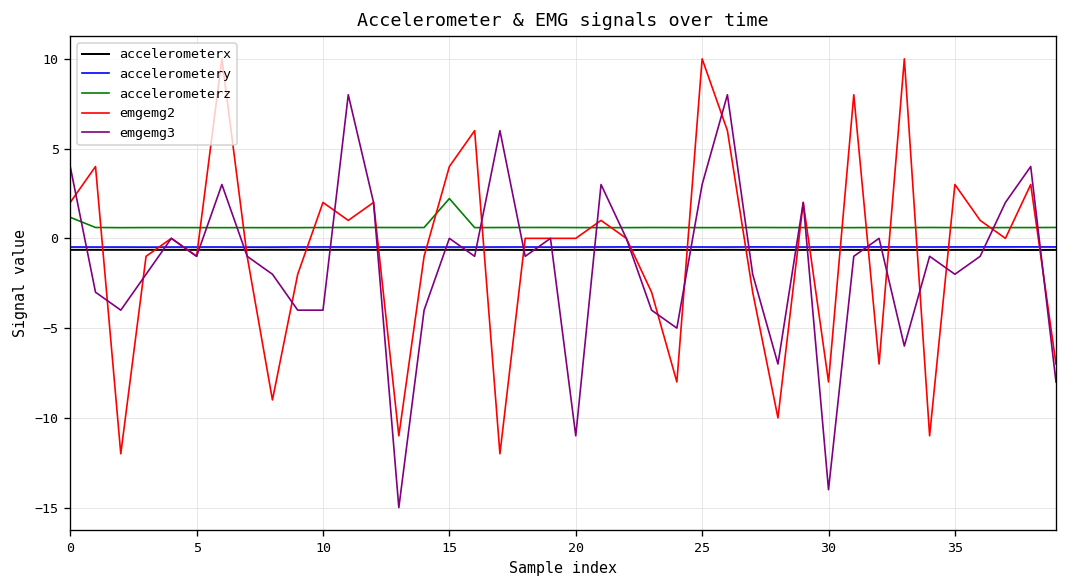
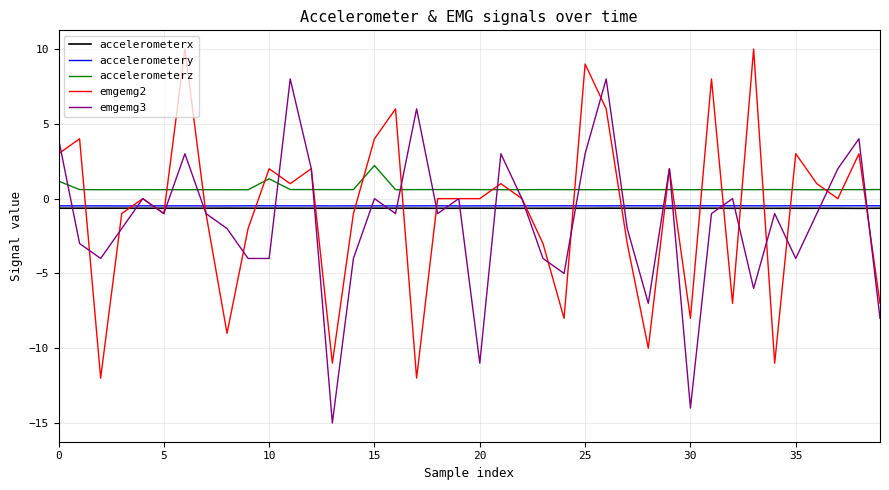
emgemg2, 0: 2 -> 3
accelerometerz, 10: 0.6 -> 1.3
emgemg2, 25: 10 -> 9
emgemg3, 35: -2 -> -4
